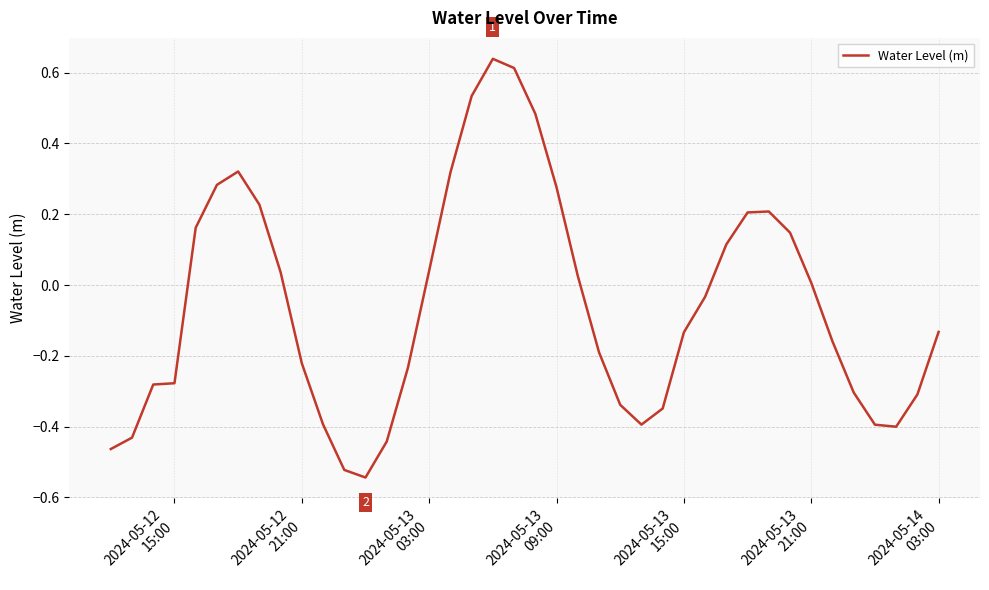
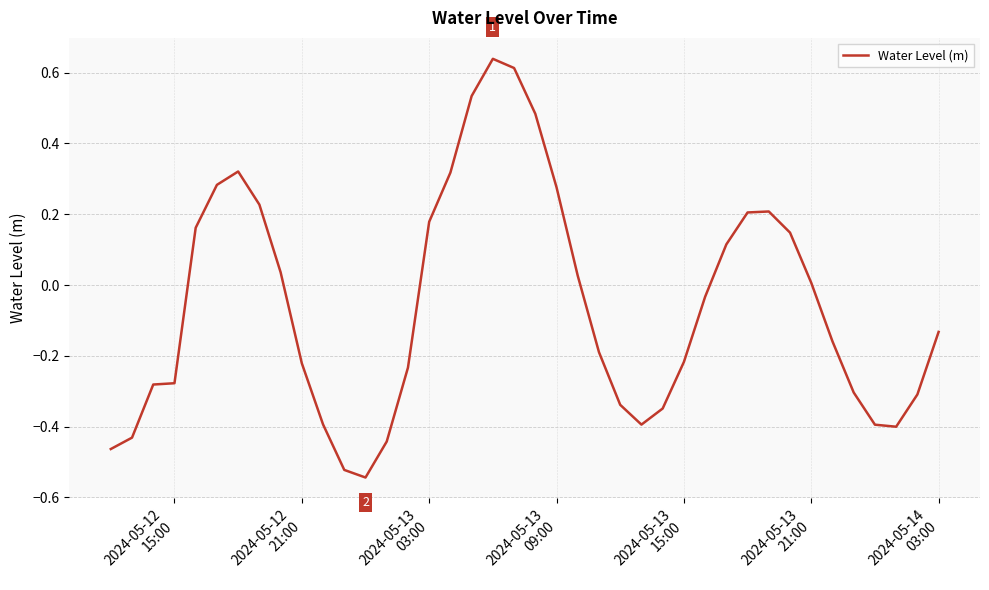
2024-05-13 03:00: 0.04 -> 0.18
2024-05-13 15:00: -0.13 -> -0.22
